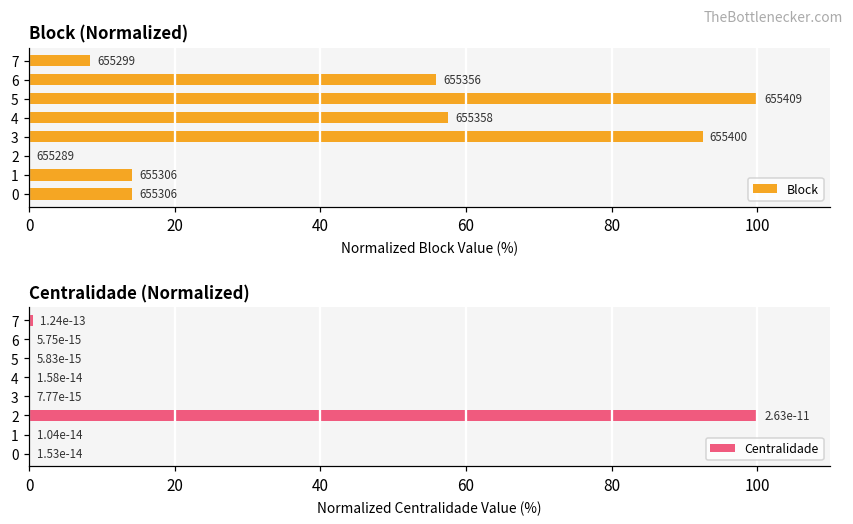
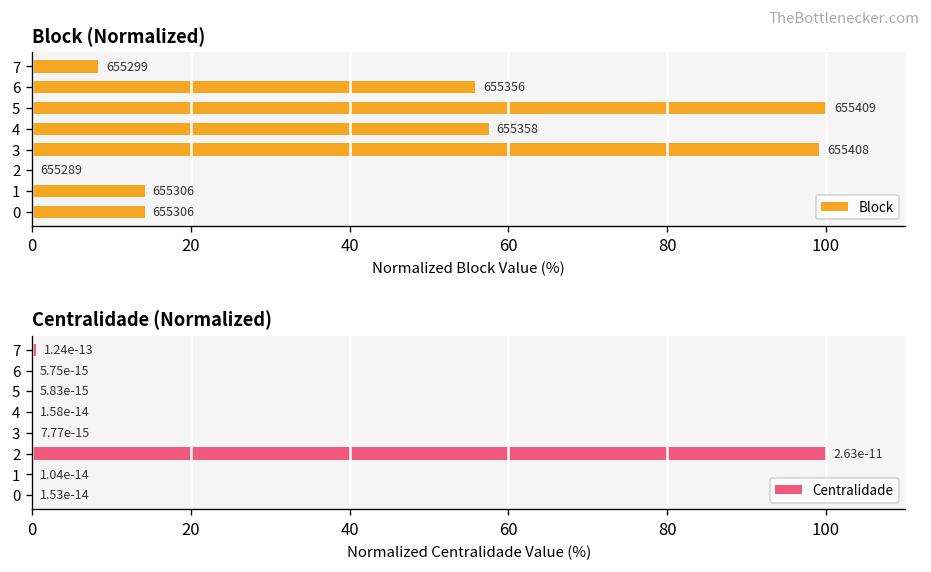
Block (Normalized), 3: 655400 -> 655408
